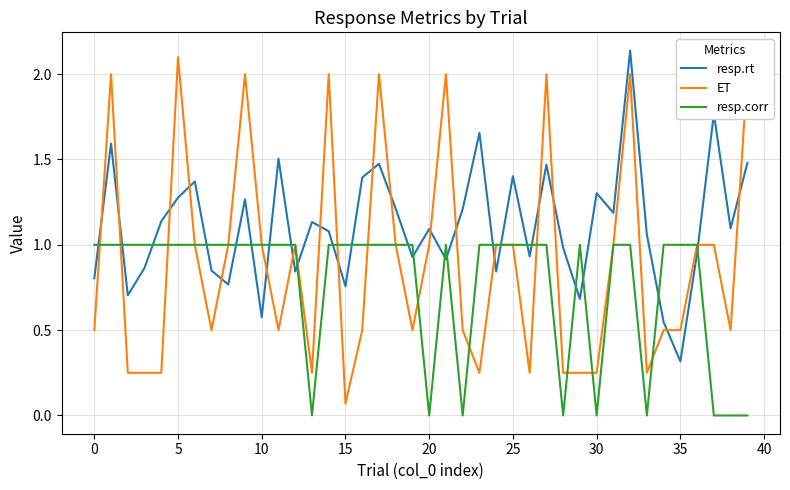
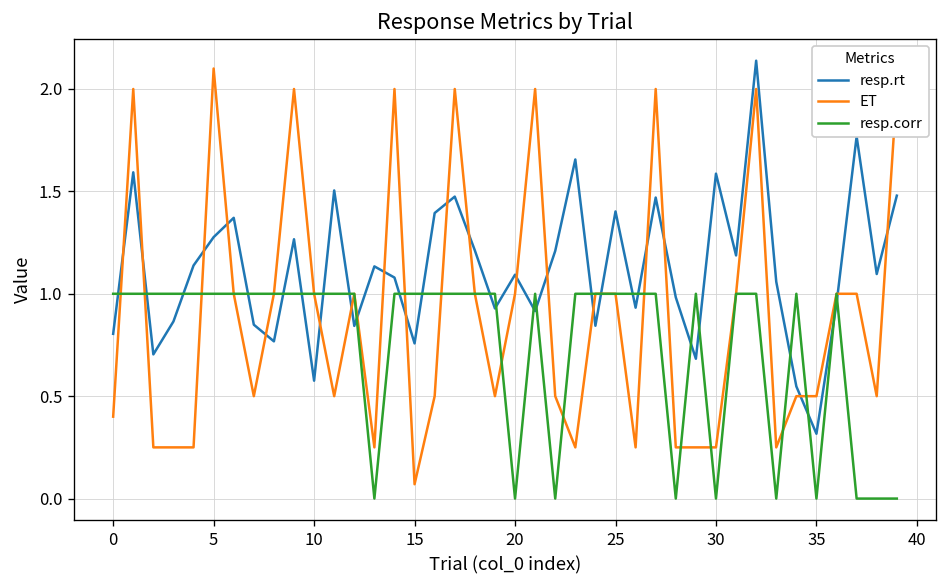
ET, 0: 0.5 -> 0.4
resp.rt, 30: 1.30 -> 1.59
resp.corr, 35: 1 -> 0
